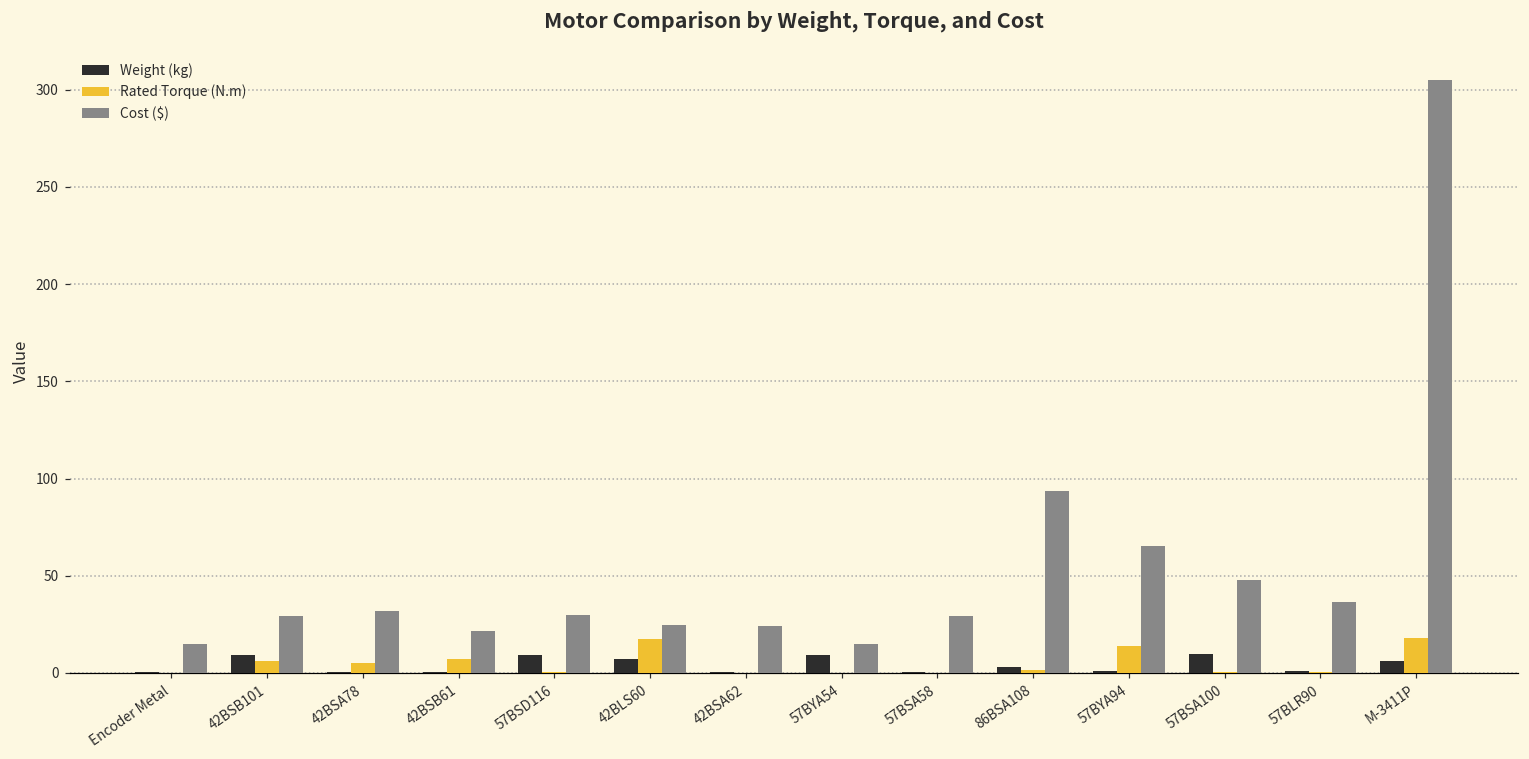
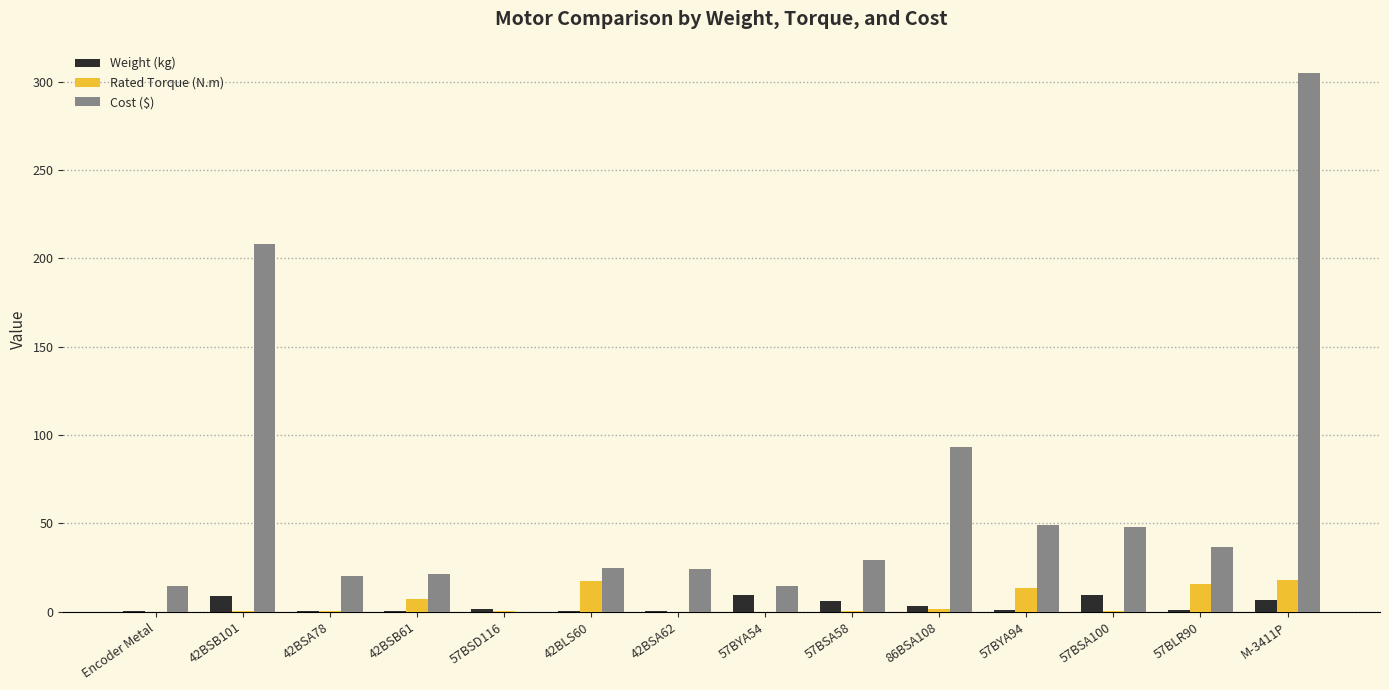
Rated Torque (N.m), 42BSB101: 6 -> 0
Cost ($), 42BSB101: 29 -> 208
Rated Torque (N.m), 42BSA78: 5 -> 0
Cost ($), 42BSA78: 32 -> 20
Weight (kg), 57BSD116: 9 -> 1
Cost ($), 57BSD116: 30 -> 0
Weight (kg), 42BLS60: 7 -> 1
Weight (kg), 57BSA58: 1 -> 6
Cost ($), 57BYA94: 65 -> 49
Rated Torque (N.m), 57BLR90: 1 -> 16
